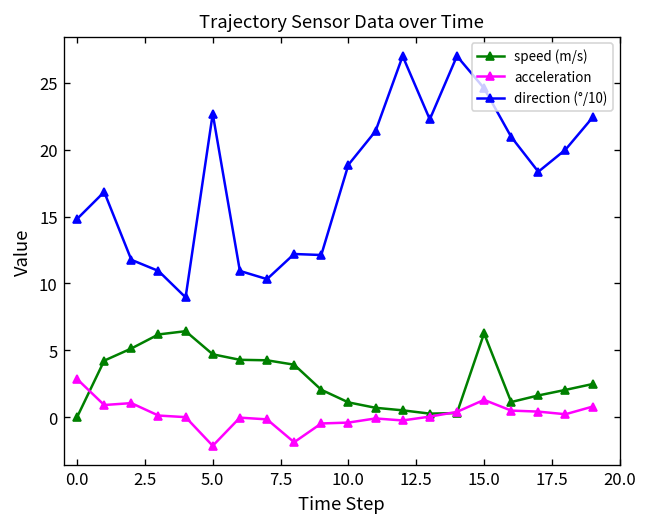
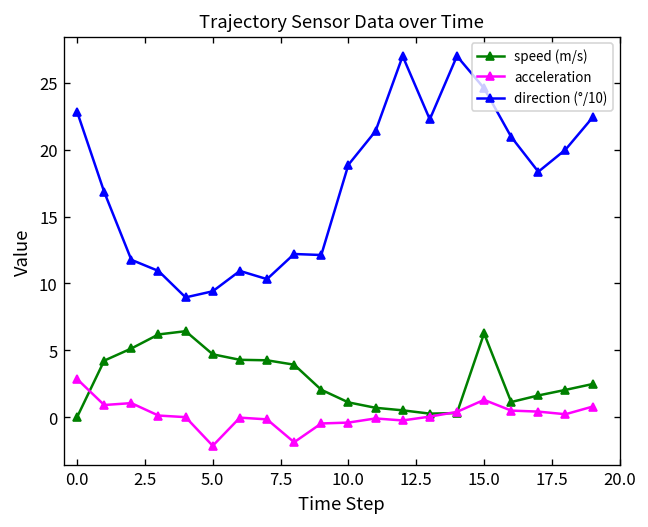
direction (°/10), 0.0: 14.8 -> 22.8
direction (°/10), 5.0: 22.7 -> 9.4
